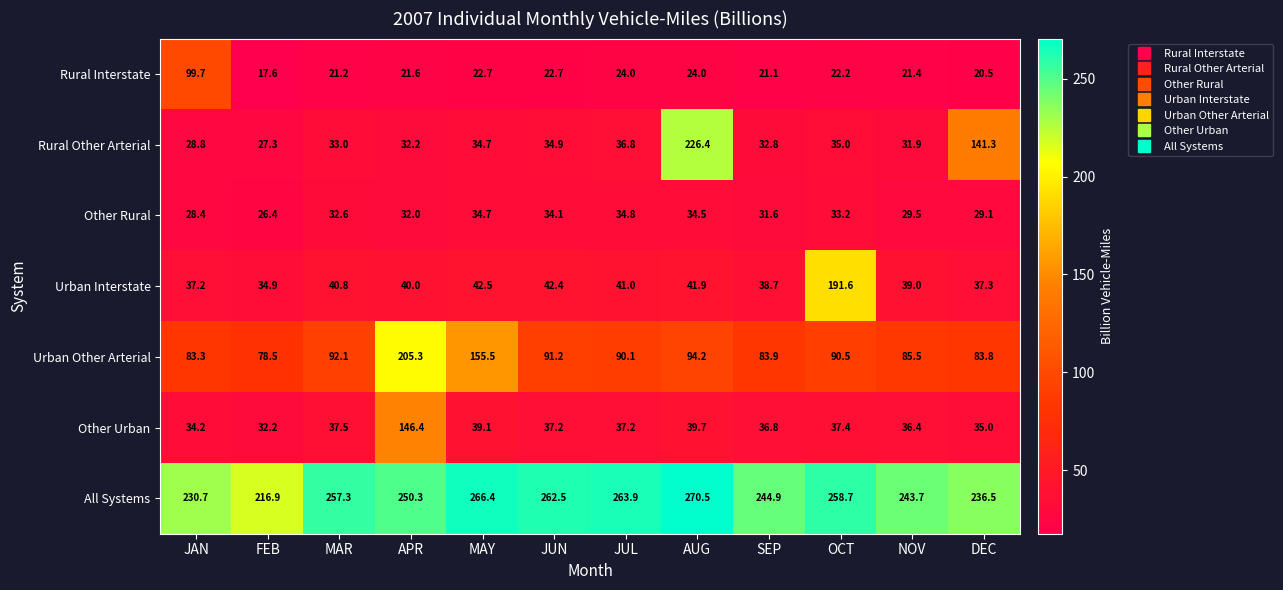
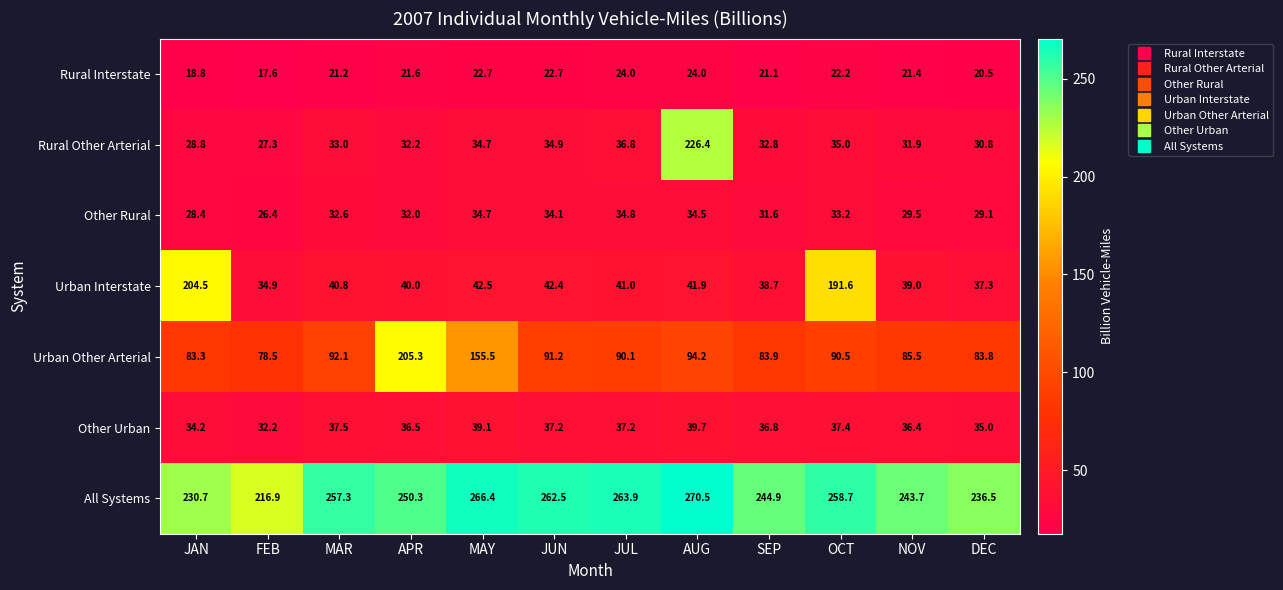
Rural Interstate, JAN: 99.7 -> 18.8
Rural Other Arterial, DEC: 141.3 -> 30.8
Urban Interstate, JAN: 37.2 -> 204.5
Other Urban, APR: 146.4 -> 36.5
